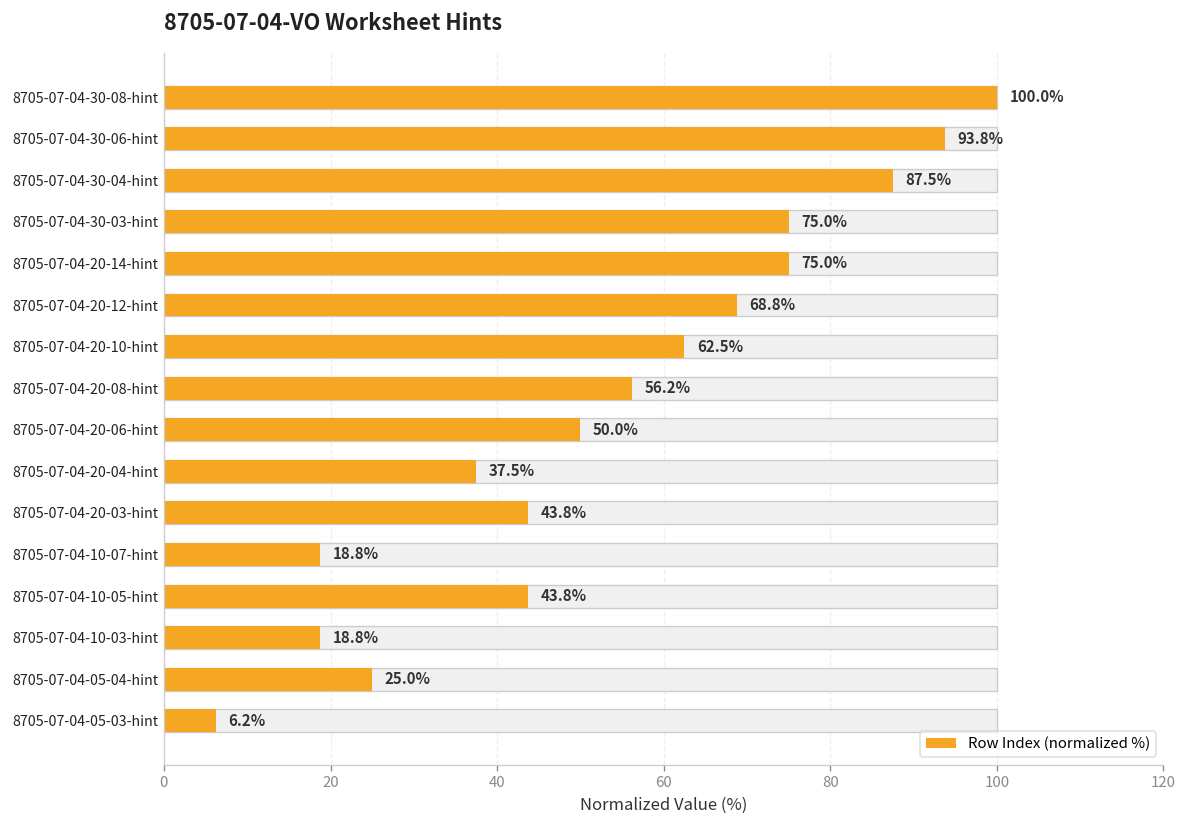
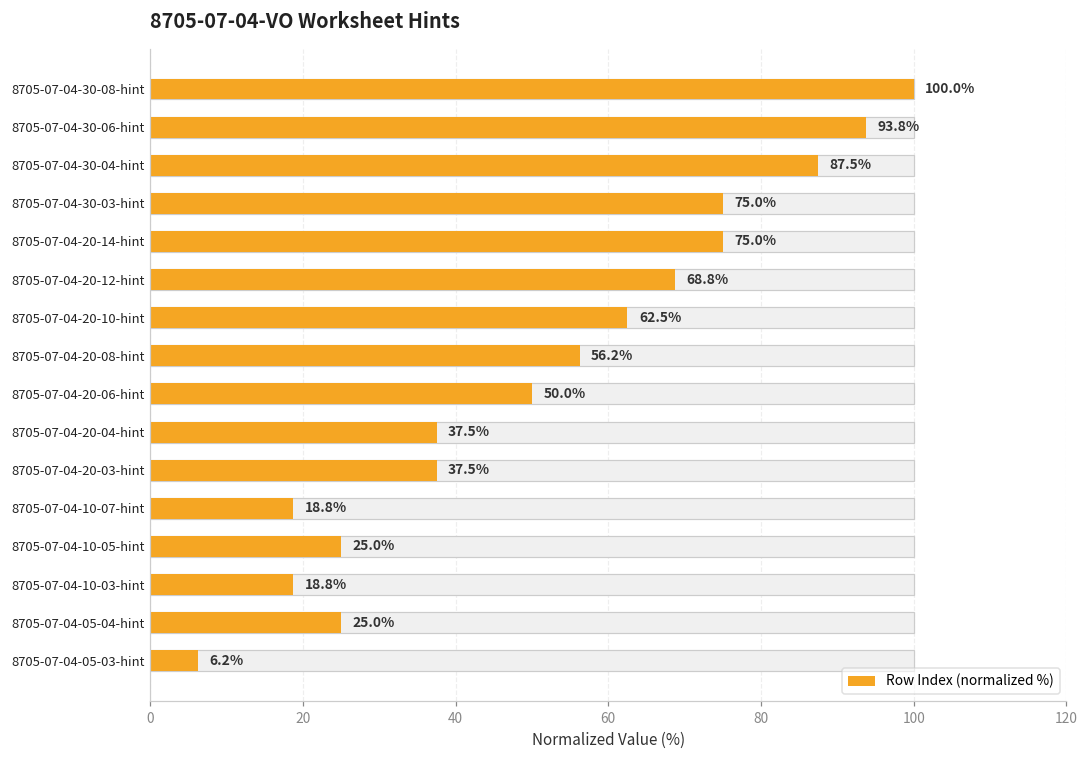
Row Index (normalized %), 8705-07-04-20-03-hint: 43.8% -> 37.5%
Row Index (normalized %), 8705-07-04-10-05-hint: 43.8% -> 25.0%
